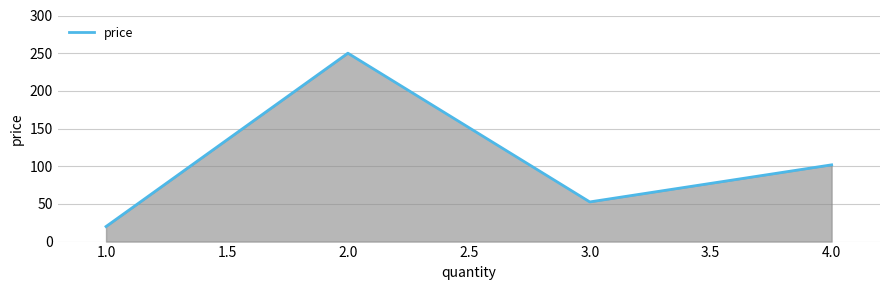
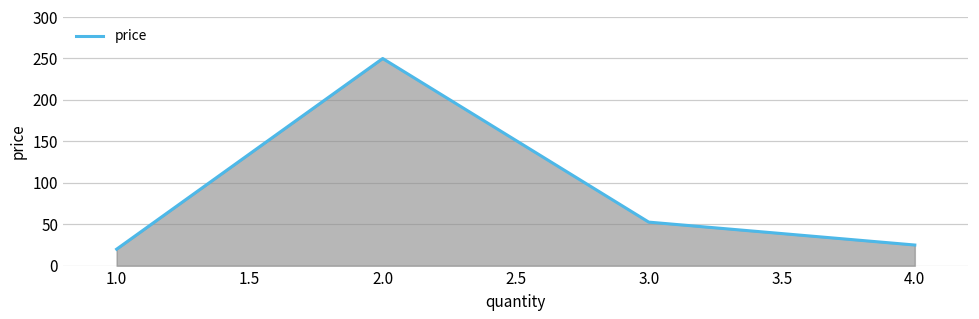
4.0: 100 -> 20
